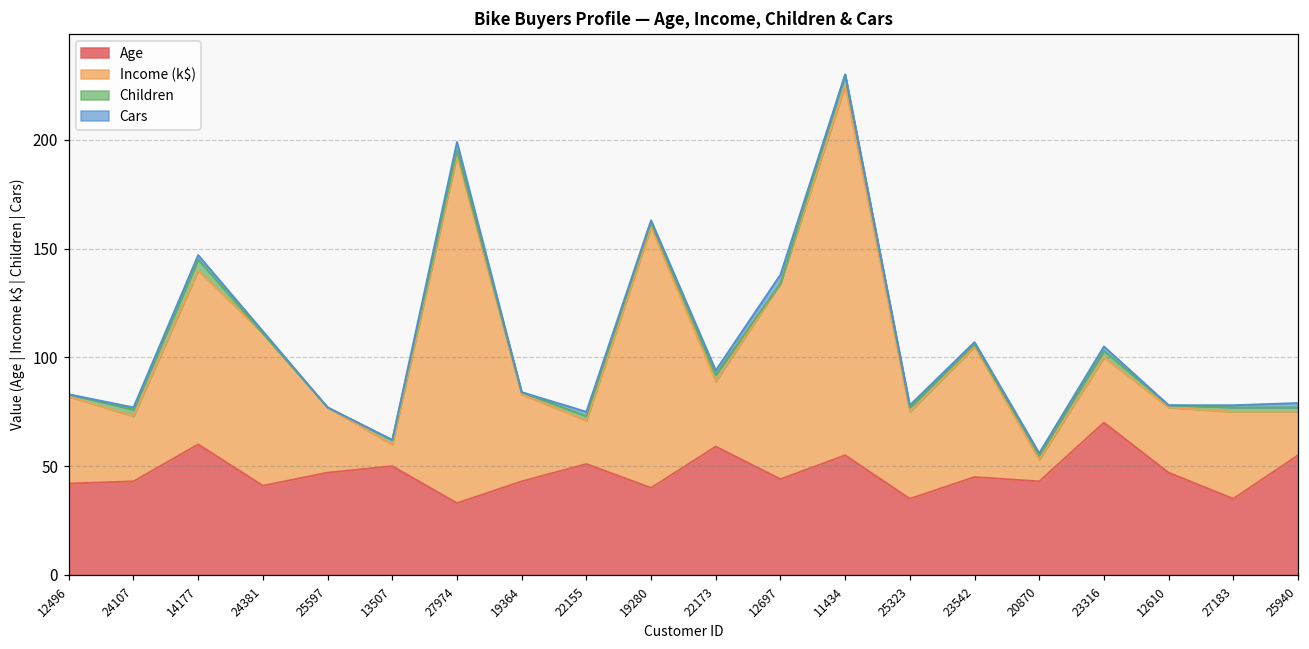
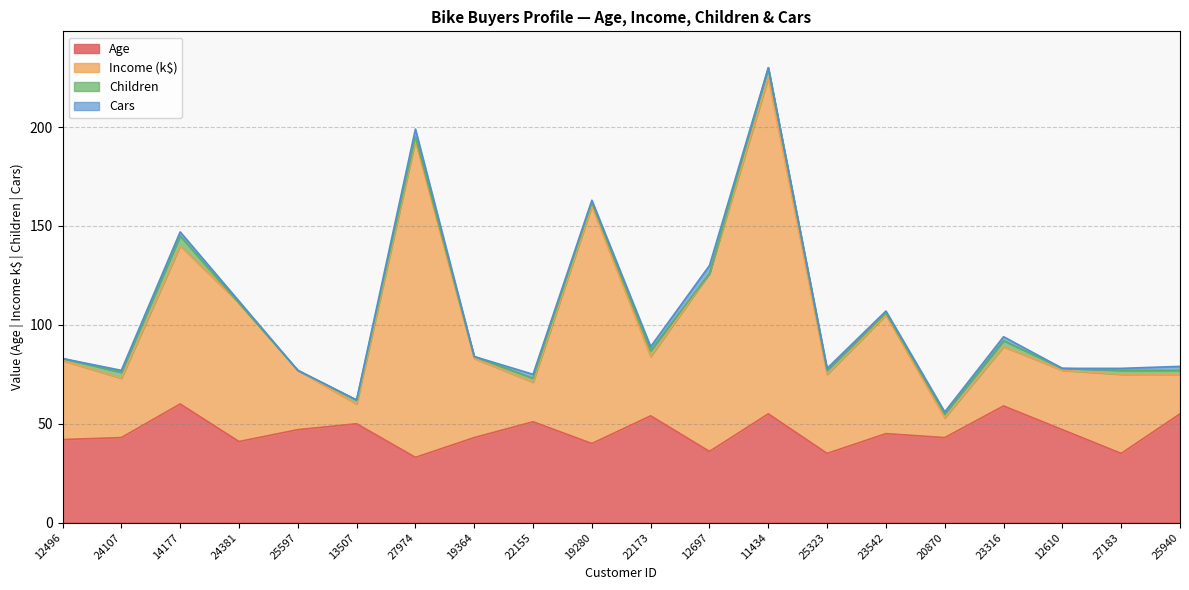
Age, 22173: 59 -> 54
Age, 12697: 44 -> 36
Age, 23316: 70 -> 59
